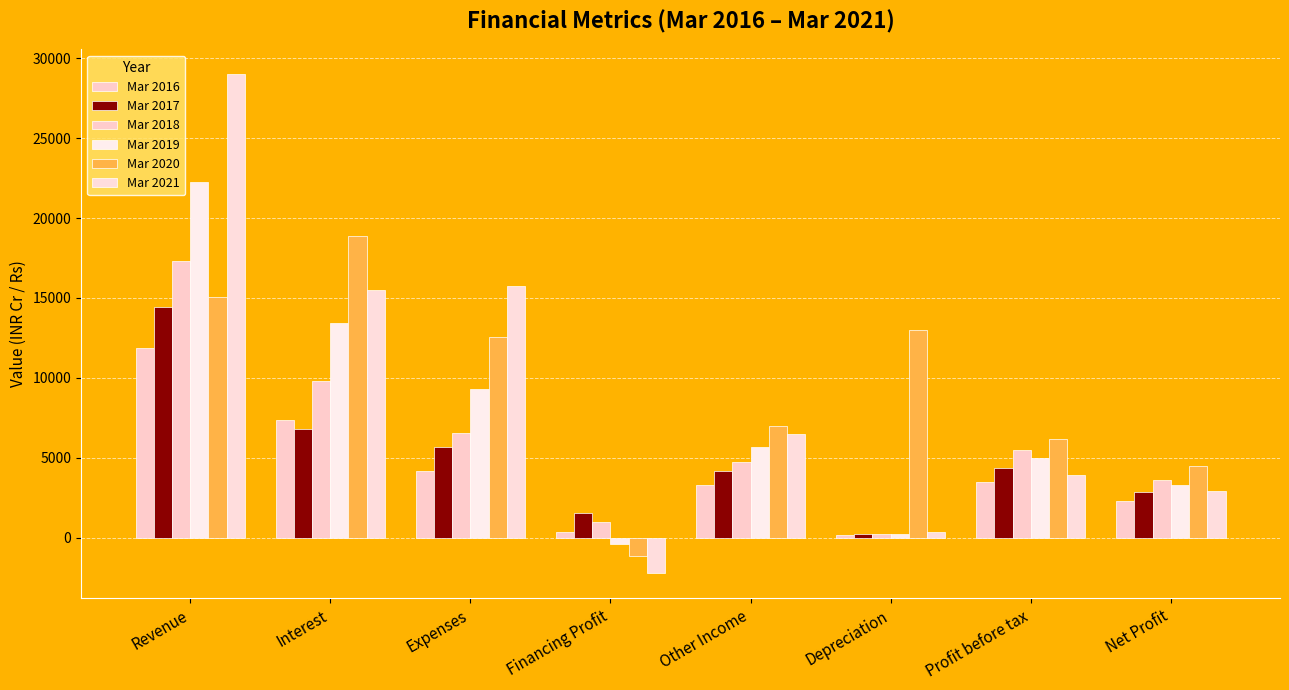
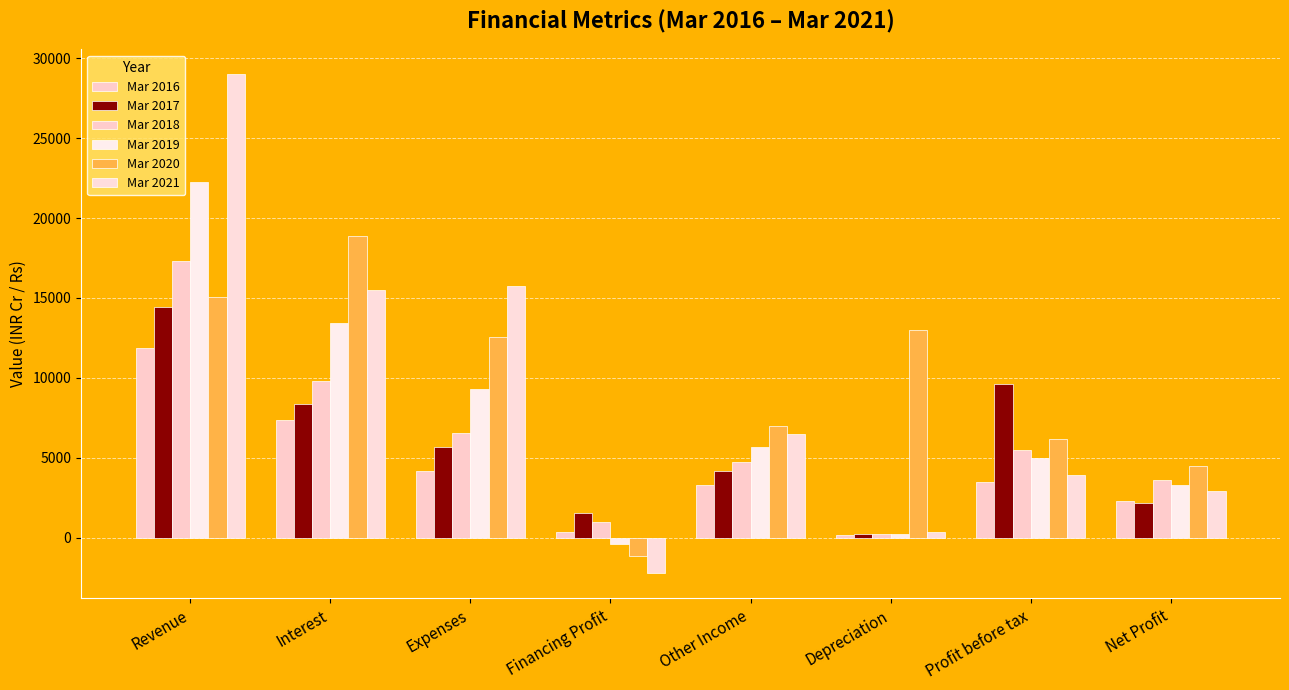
Mar 2017, Interest: 6800 -> 8300
Mar 2017, Profit before tax: 4400 -> 9600
Mar 2017, Net Profit: 2900 -> 2100
